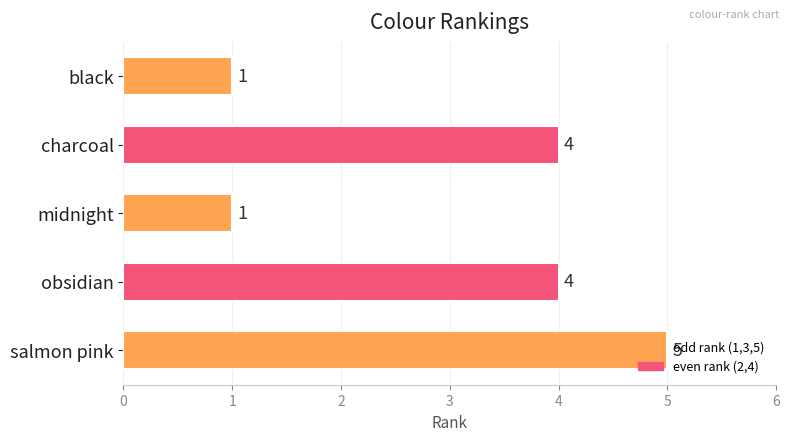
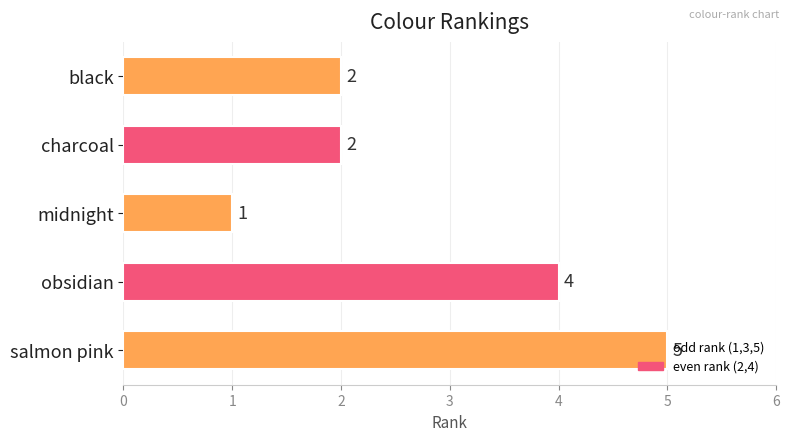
black: 1 -> 2
charcoal: 4 -> 2
